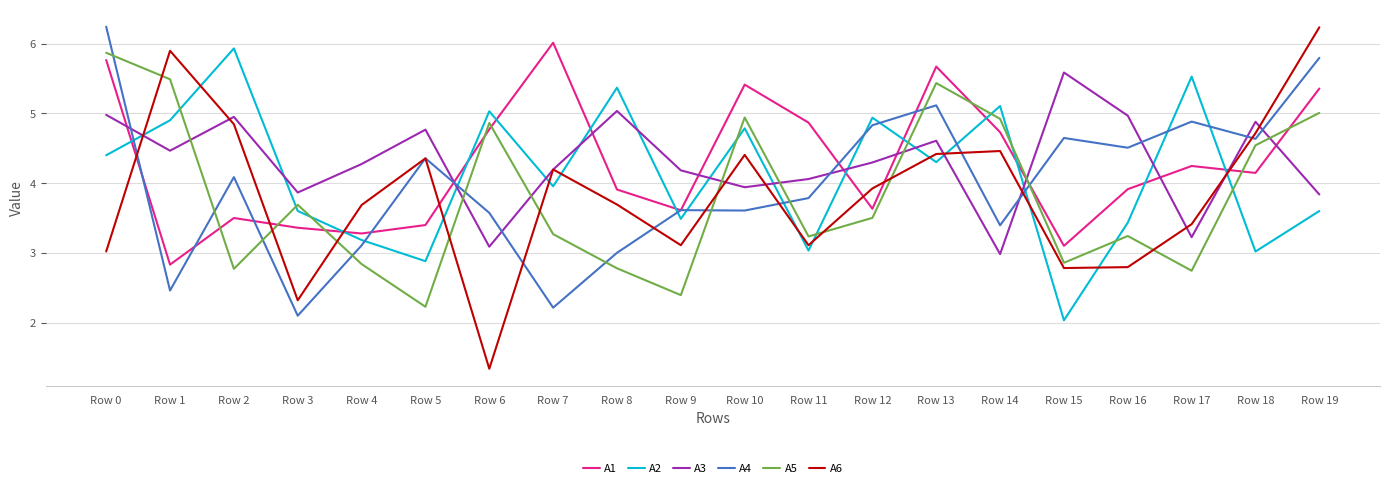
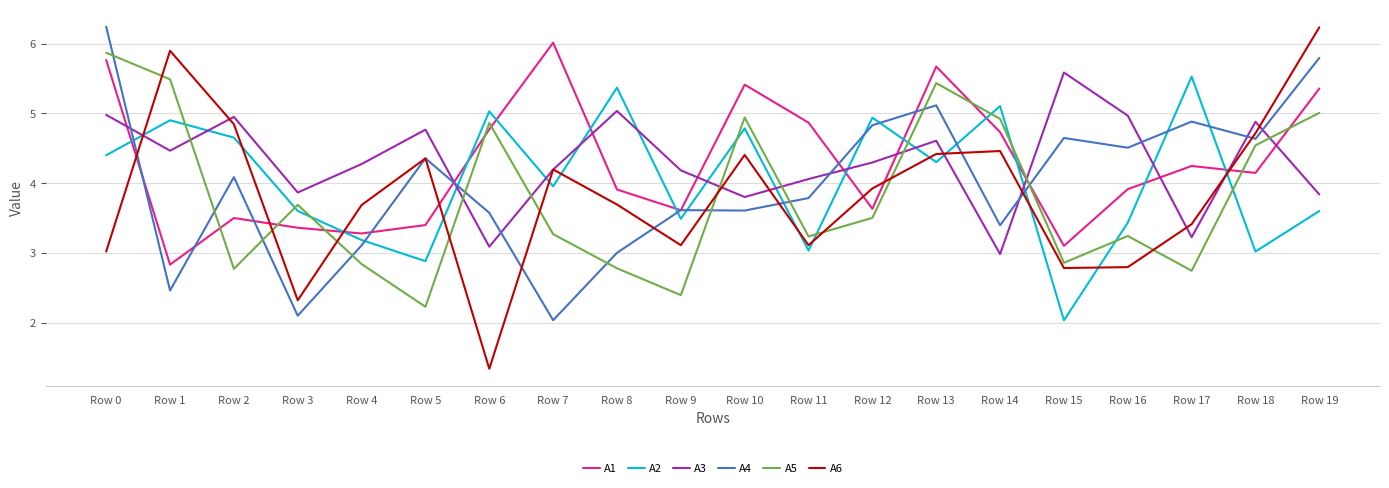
A2, Row 2: 5.9 -> 4.7
A4, Row 7: 2.2 -> 2.0
A3, Row 10: 3.9 -> 3.8
